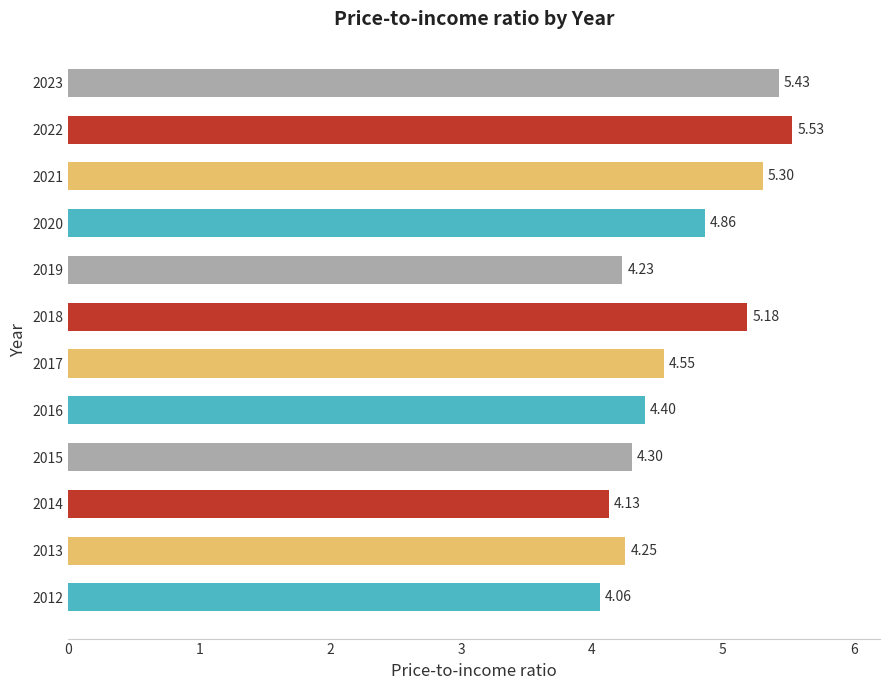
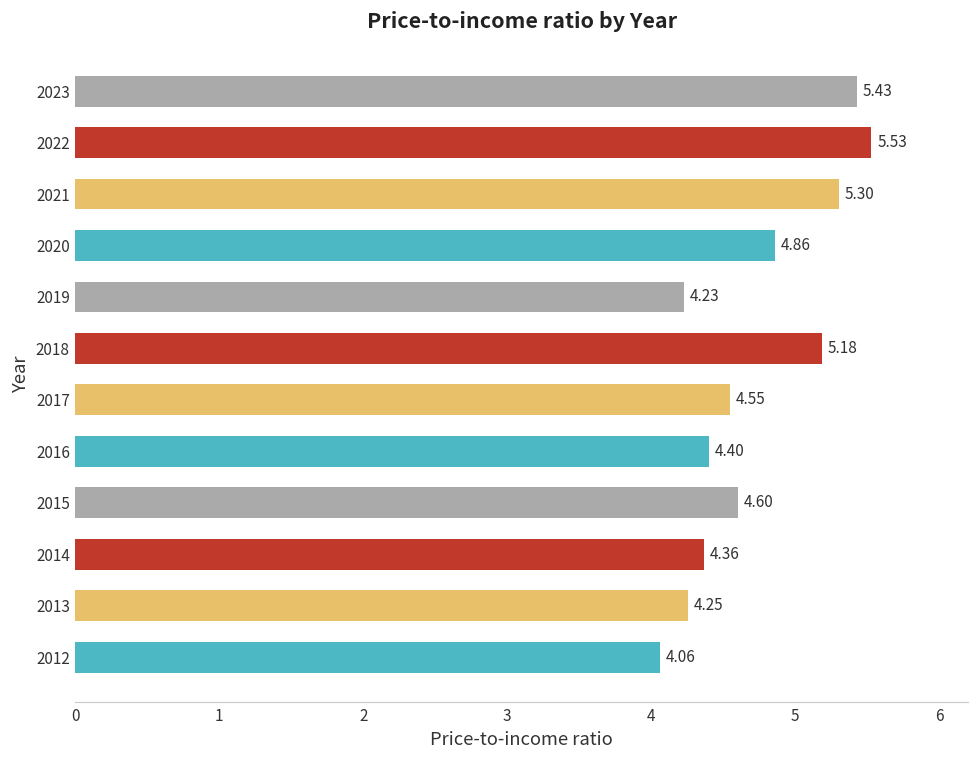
2015: 4.30 -> 4.60
2014: 4.13 -> 4.36
